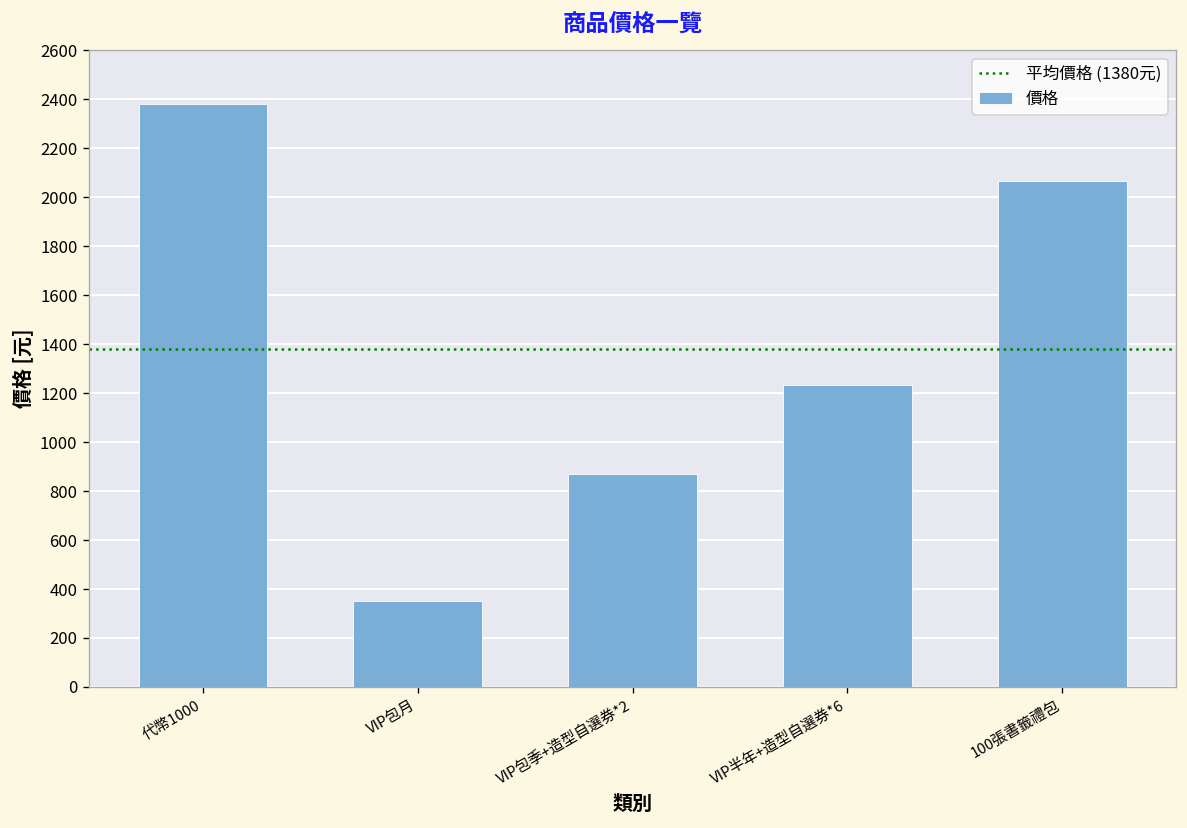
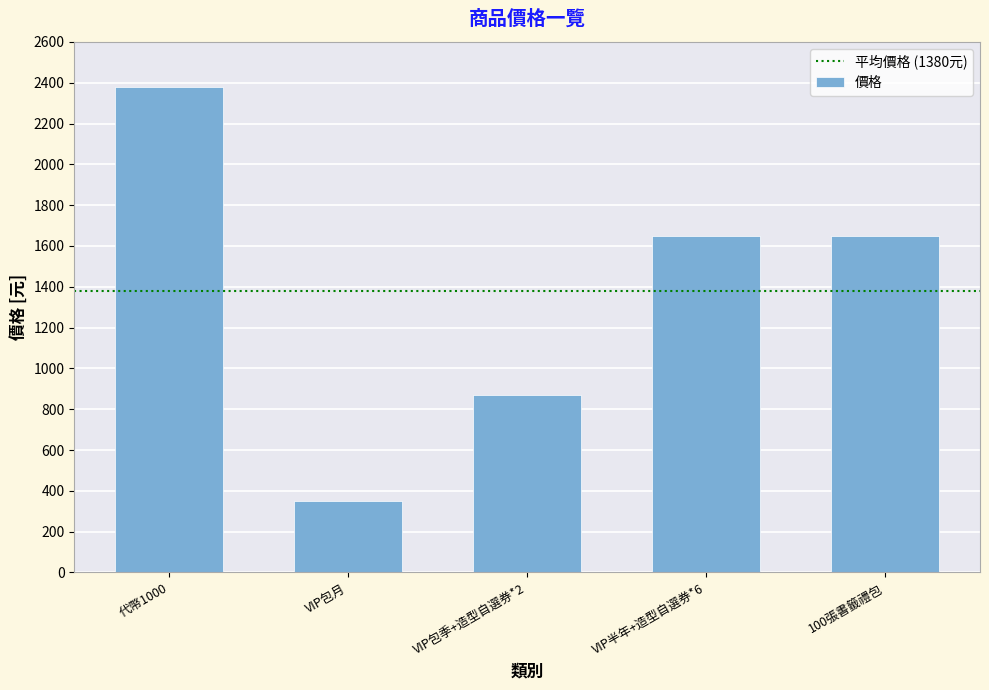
VIP半年+造型自選券*6: 1230 -> 1650
100張書籤禮包: 2070 -> 1650
